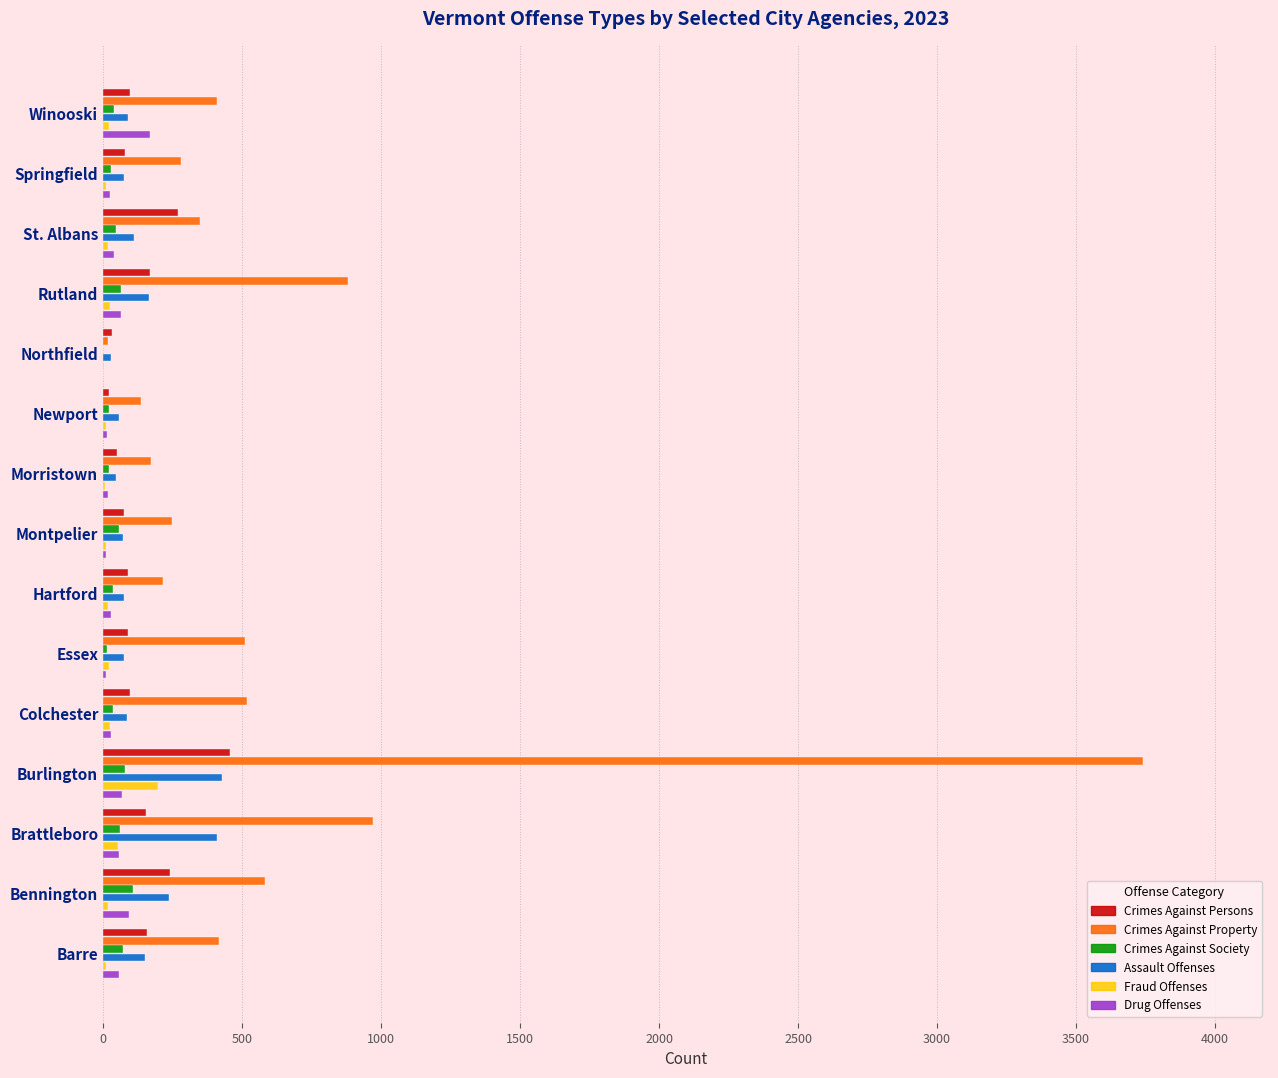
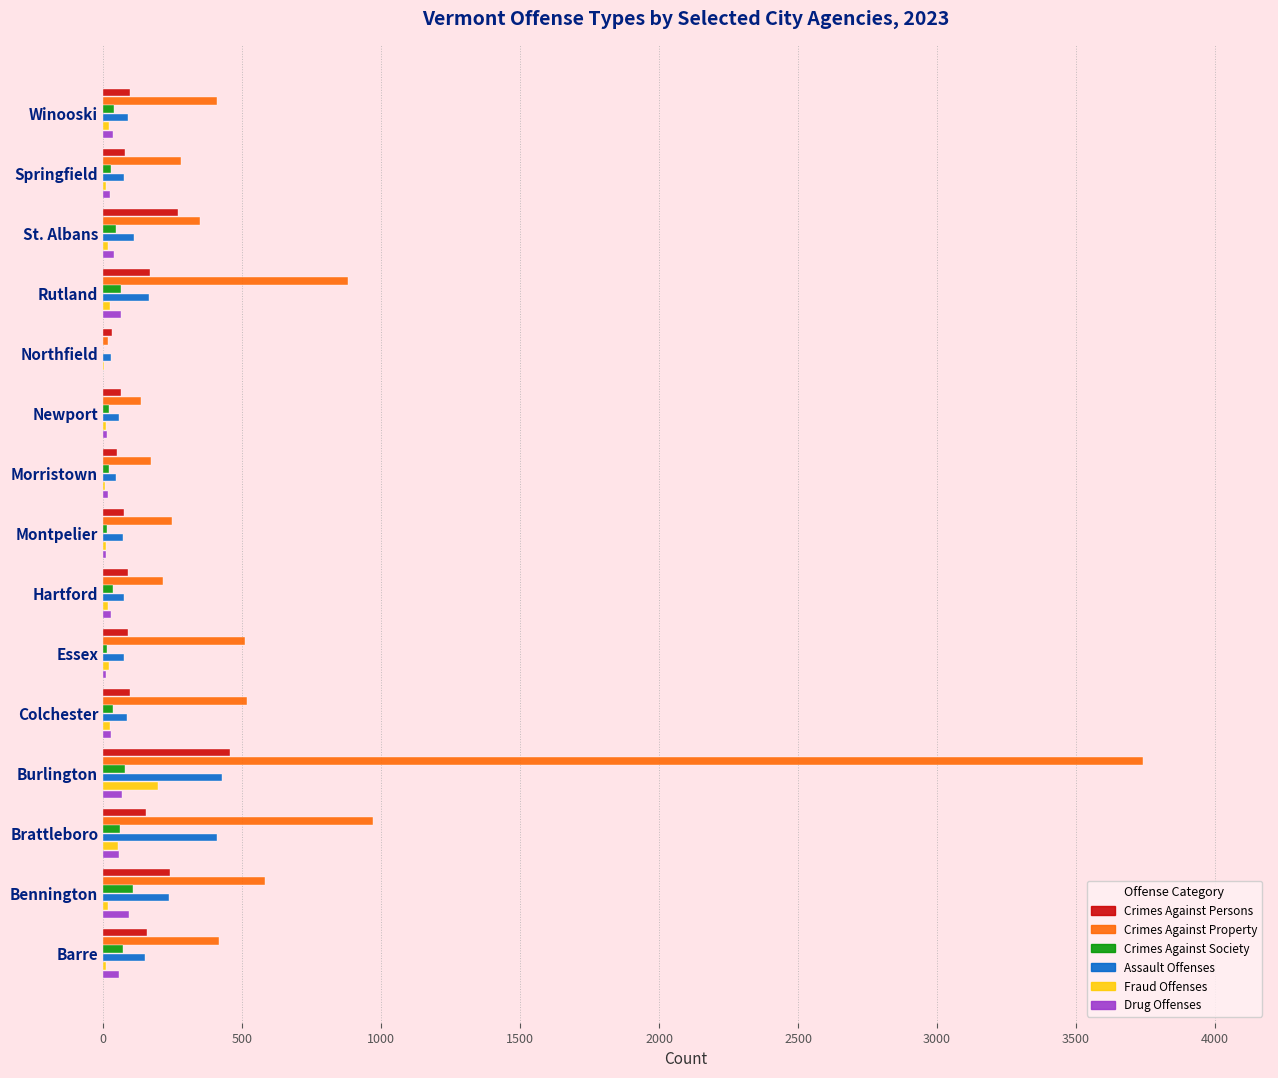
Drug Offenses, Winooski: 170 -> 40
Crimes Against Persons, Newport: 20 -> 60
Crimes Against Society, Montpelier: 60 -> 20
